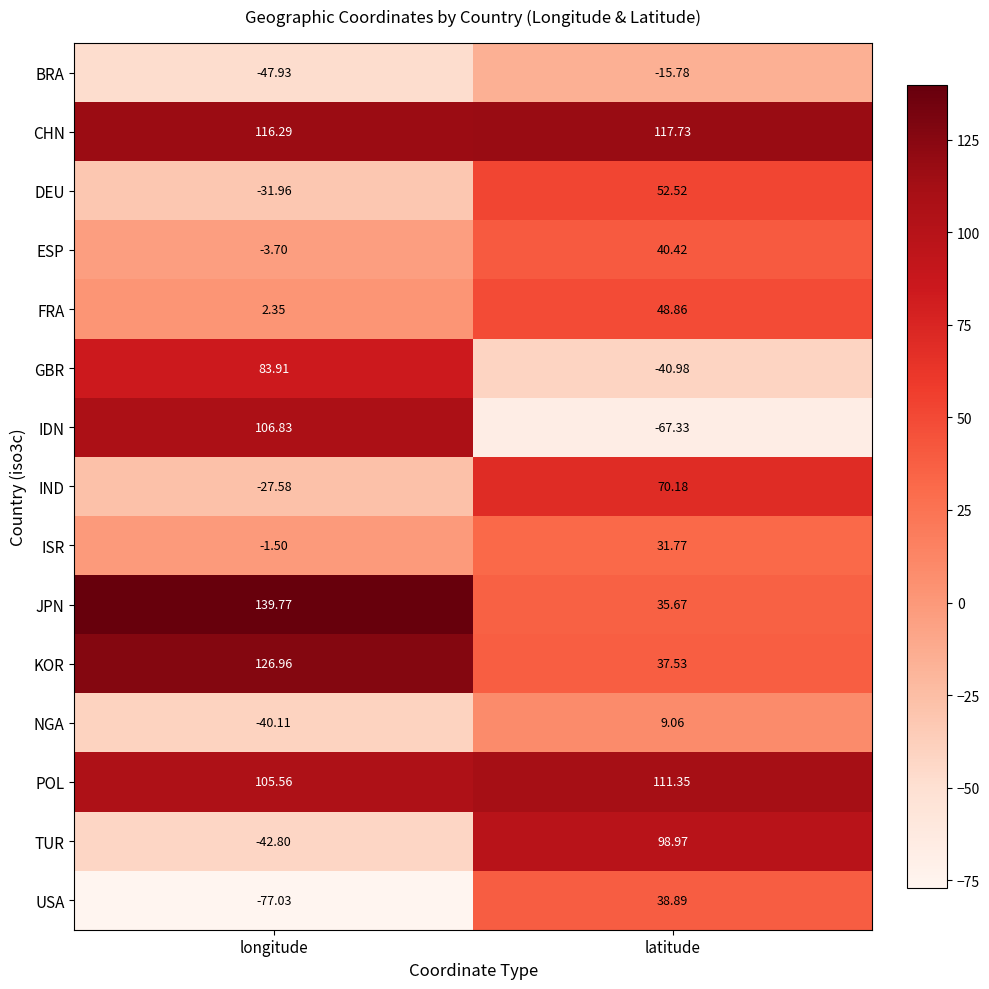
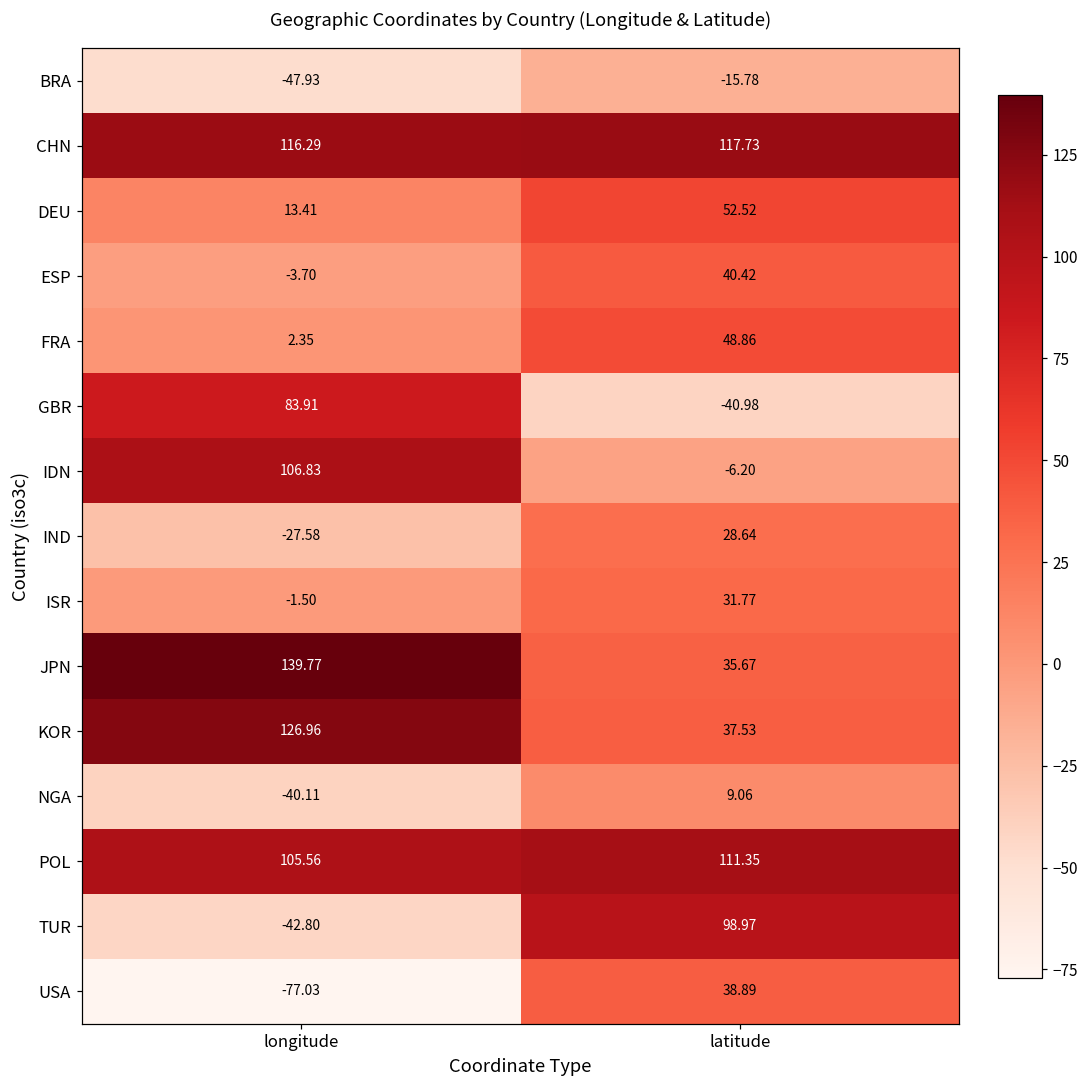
DEU, longitude: -31.96 -> 13.41
IDN, latitude: -67.33 -> -6.20
IND, latitude: 70.18 -> 28.64
